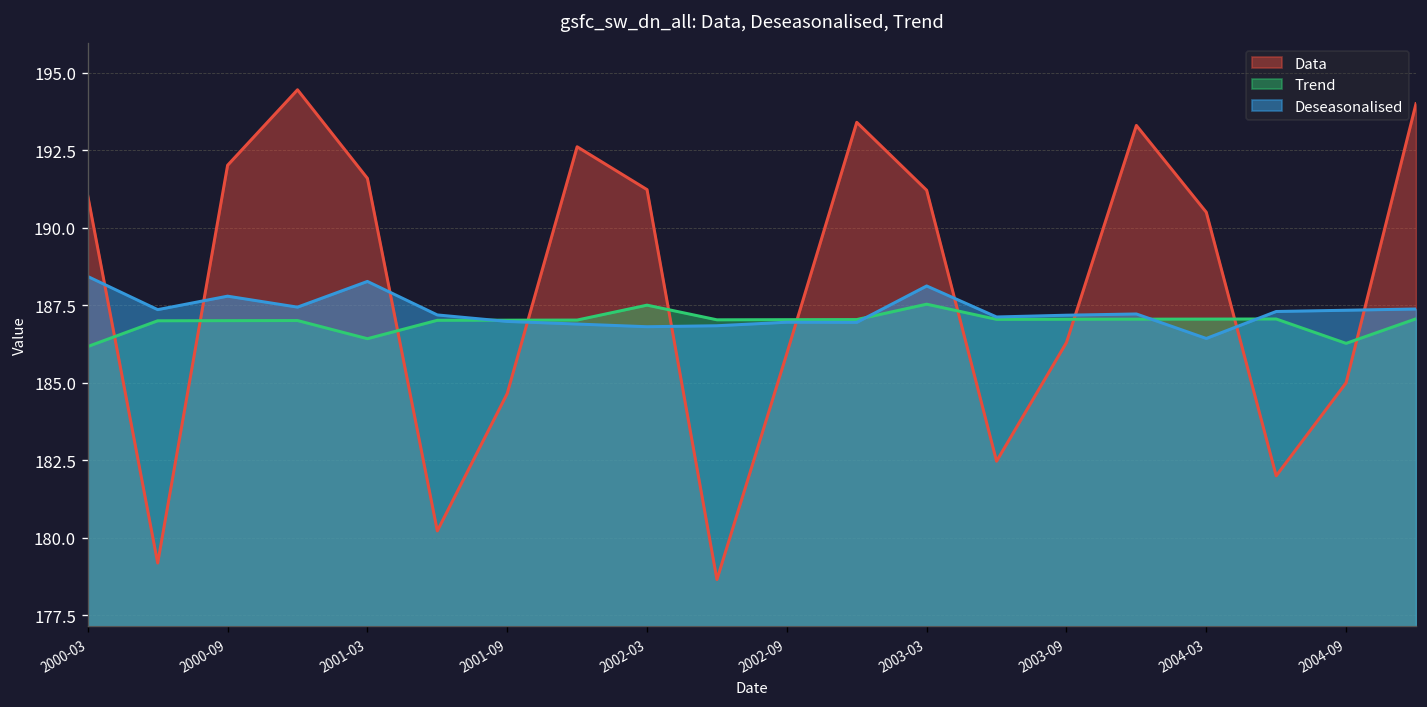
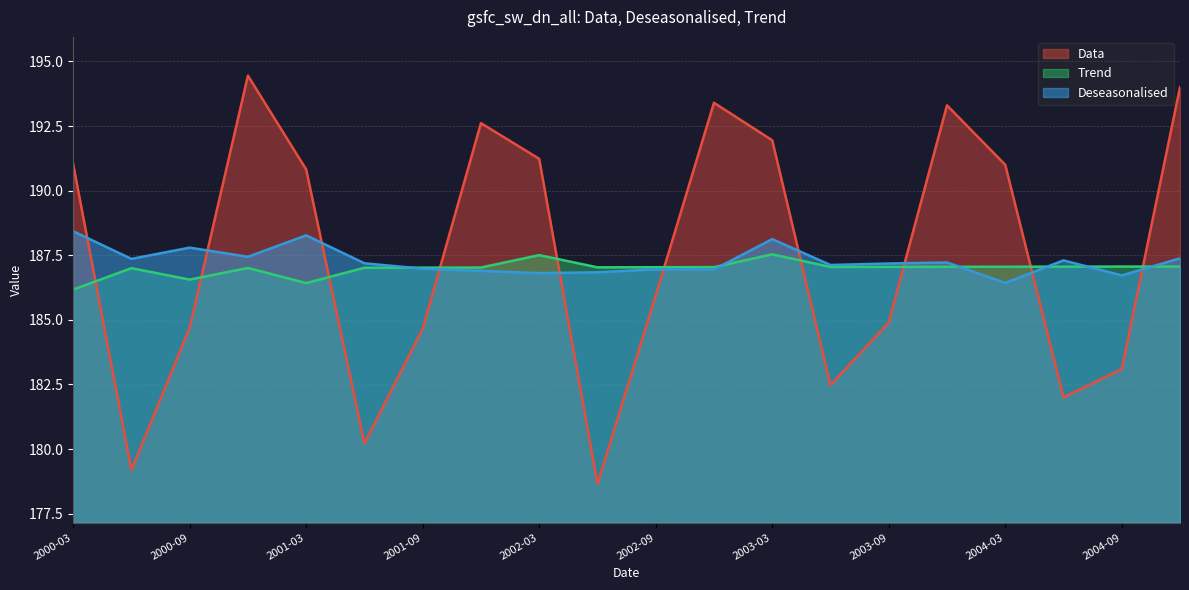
Data, 2000-09: 192.0 -> 184.7
Trend, 2000-09: 187.0 -> 186.6
Data, 2001-03: 191.6 -> 190.8
Data, 2003-03: 191.2 -> 191.9
Data, 2003-09: 186.3 -> 184.9
Data, 2004-03: 190.5 -> 191.0
Data, 2004-09: 185.0 -> 183.1
Trend, 2004-09: 186.3 -> 187.1
Deseasonalised, 2004-09: 187.3 -> 186.7
